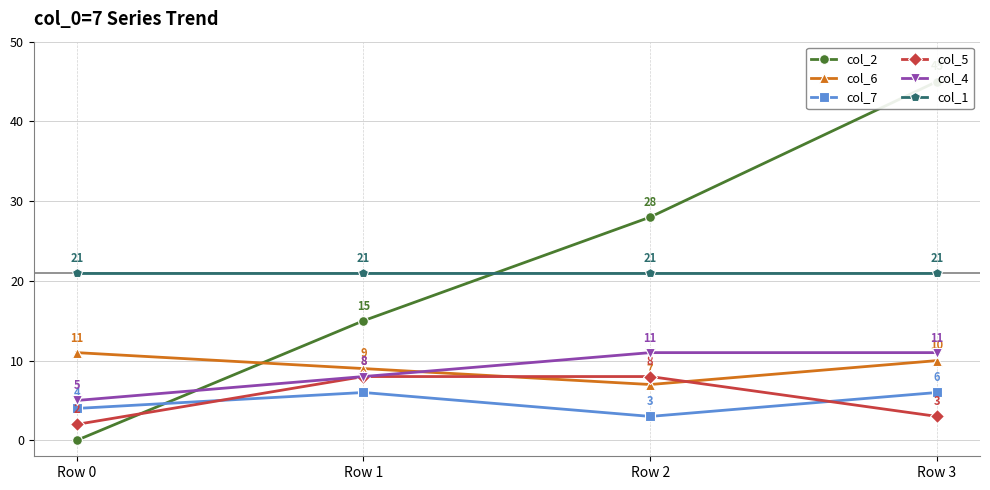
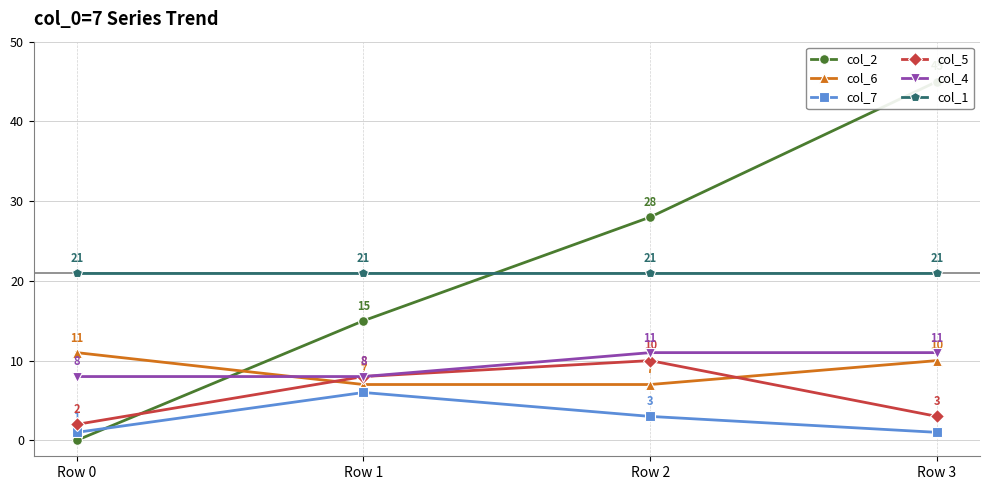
col_7, Row 0: 4 -> 1
col_4, Row 0: 5 -> 8
col_6, Row 1: 9 -> 7
col_5, Row 2: 8 -> 10
col_7, Row 3: 6 -> 1
